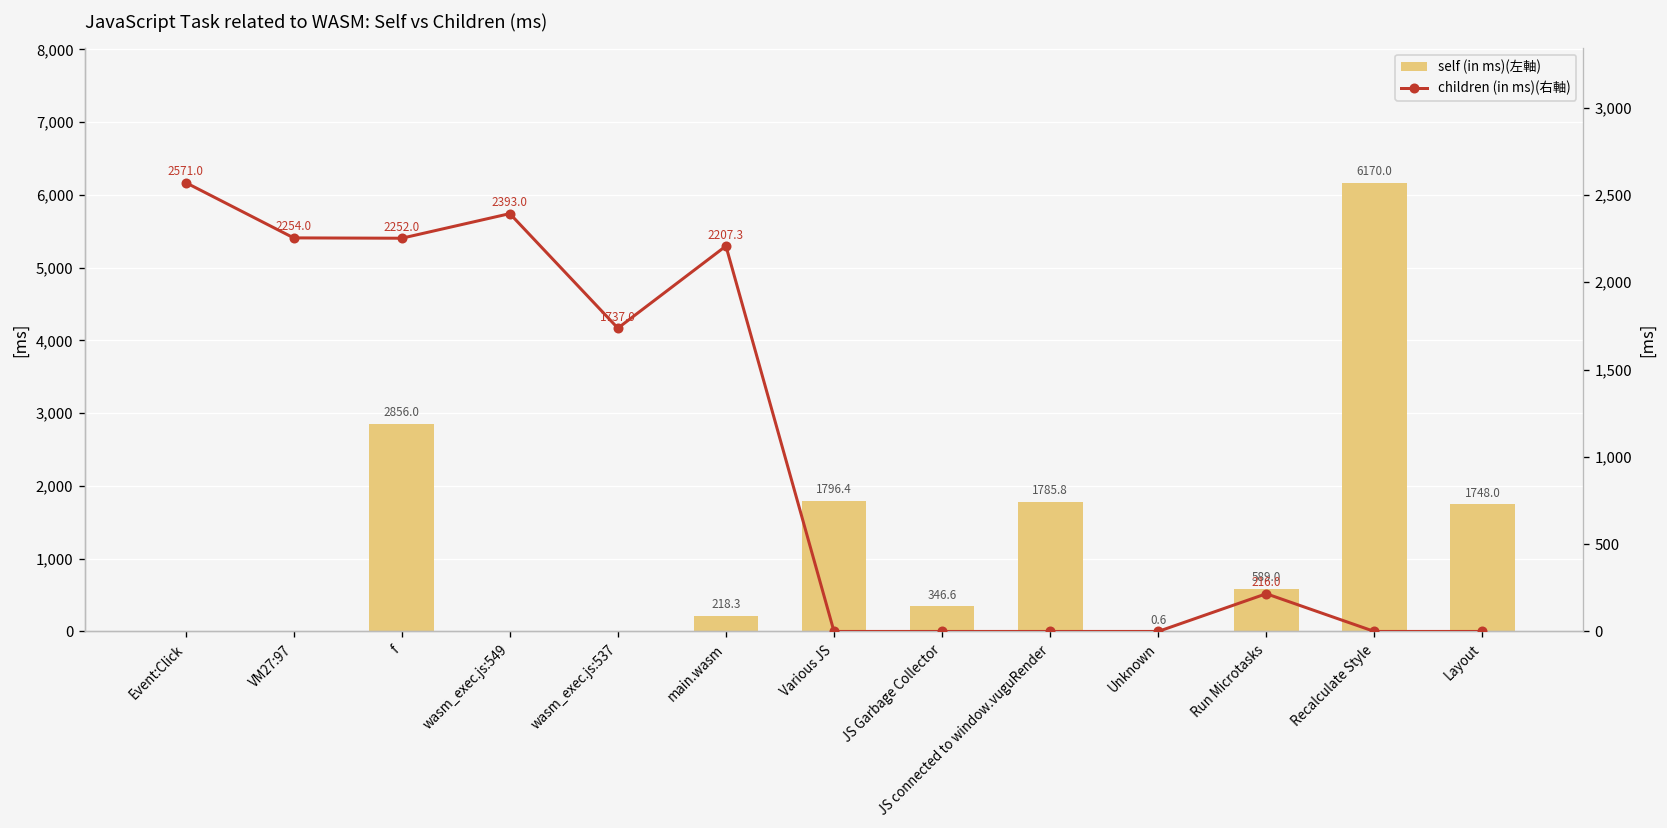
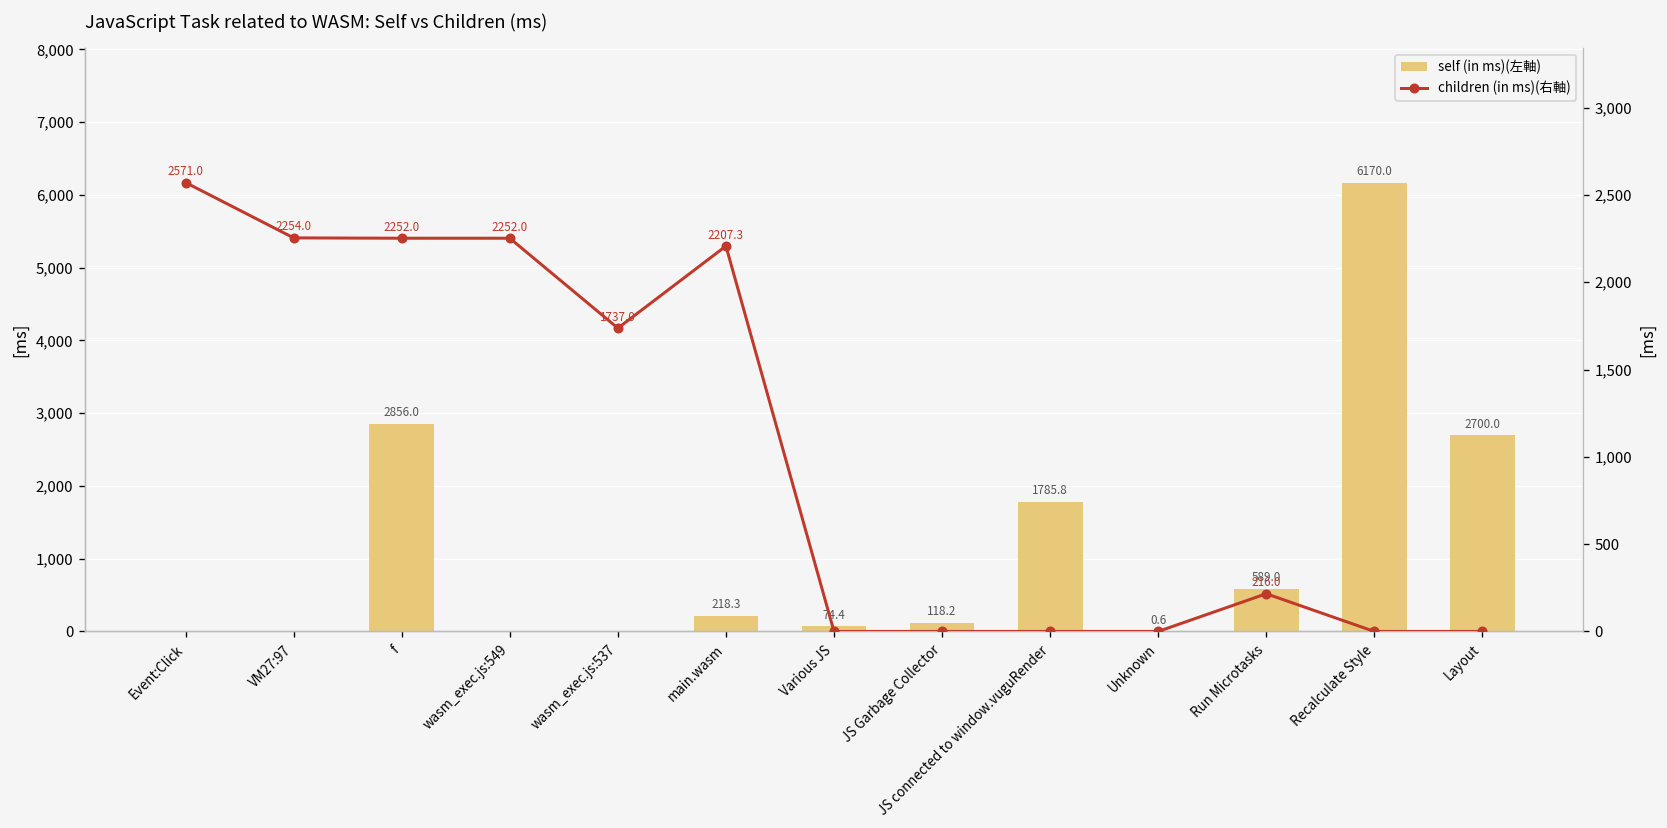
self (in ms)(左軸), Various JS: 1796.4 -> 74.4
self (in ms)(左軸), JS Garbage Collector: 346.6 -> 118.2
self (in ms)(左軸), Layout: 1748.0 -> 2700.0
children (in ms)(右軸), wasm_exec.js:549: 2393.0 -> 2252.0
